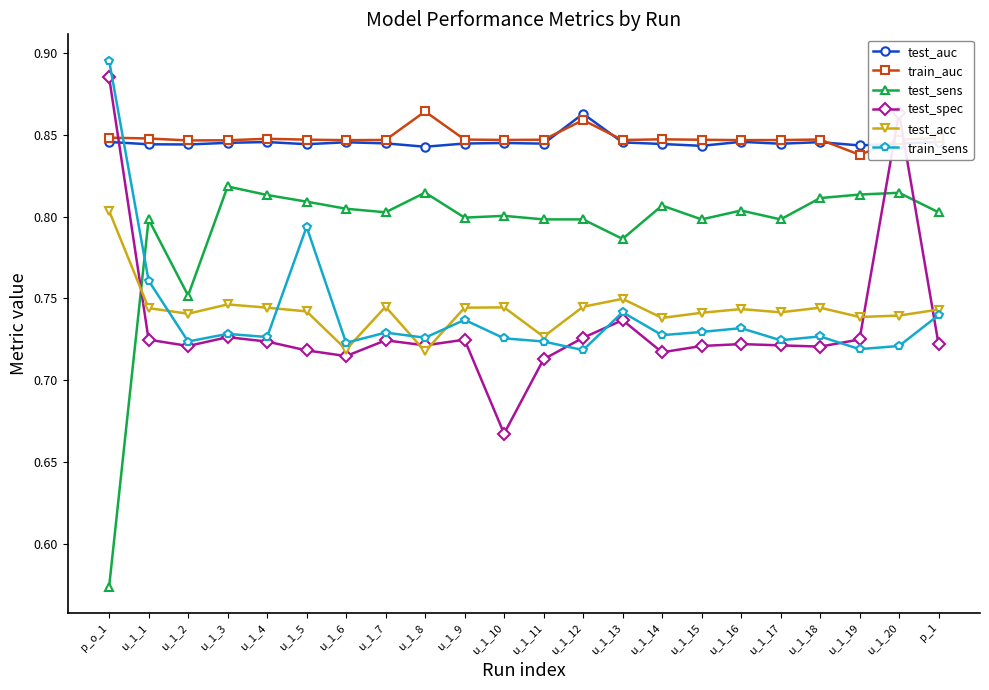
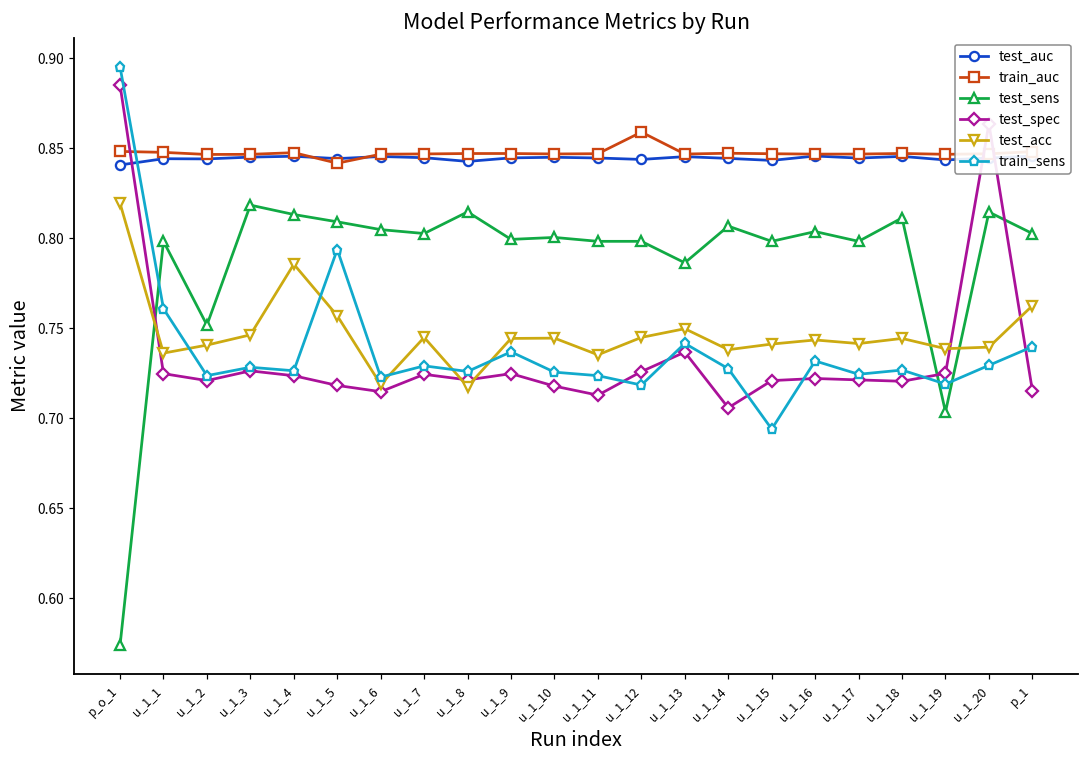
test_auc, p_o_1: 0.846 -> 0.841
test_acc, p_o_1: 0.803 -> 0.819
test_acc, u_1_1: 0.744 -> 0.736
test_acc, u_1_4: 0.744 -> 0.786
train_auc, u_1_5: 0.847 -> 0.842
test_acc, u_1_5: 0.742 -> 0.757
train_auc, u_1_8: 0.864 -> 0.847
test_spec, u_1_10: 0.667 -> 0.718
test_acc, u_1_11: 0.727 -> 0.735
test_auc, u_1_12: 0.863 -> 0.844
test_spec, u_1_14: 0.717 -> 0.706
train_sens, u_1_15: 0.729 -> 0.694
train_auc, u_1_19: 0.838 -> 0.847
test_sens, u_1_19: 0.813 -> 0.703
train_sens, u_1_20: 0.721 -> 0.729
test_spec, p_1: 0.722 -> 0.715
test_acc, p_1: 0.743 -> 0.763
